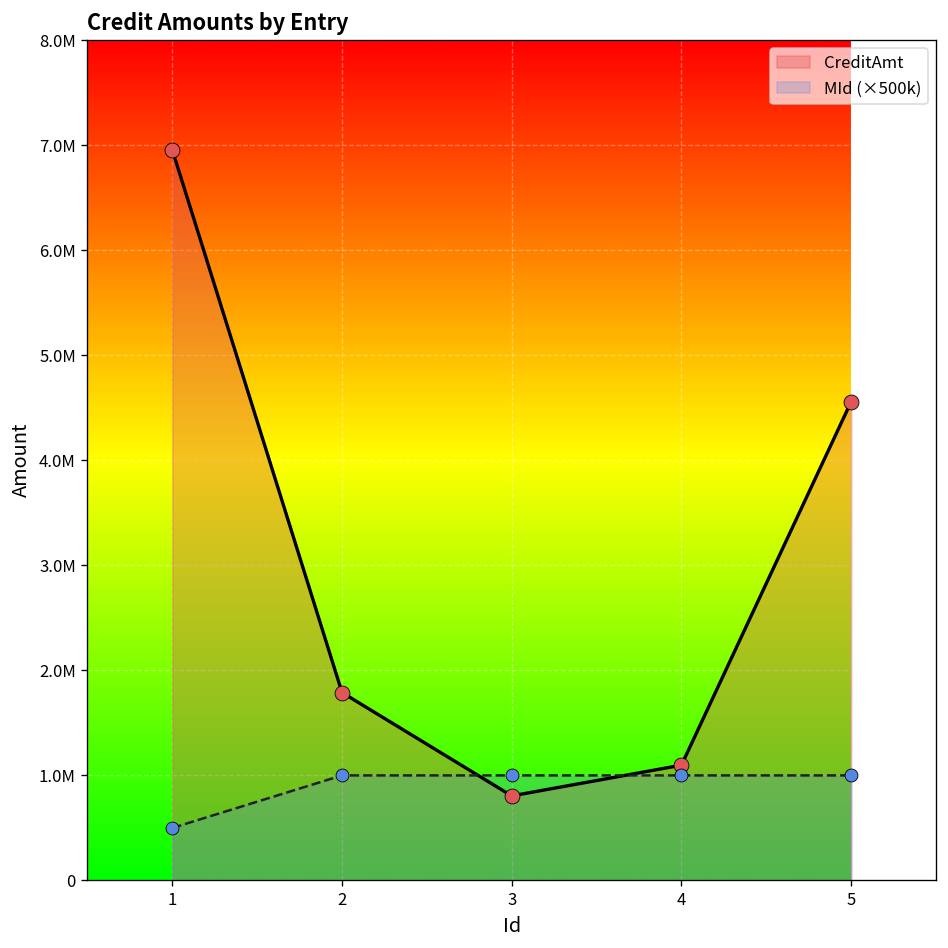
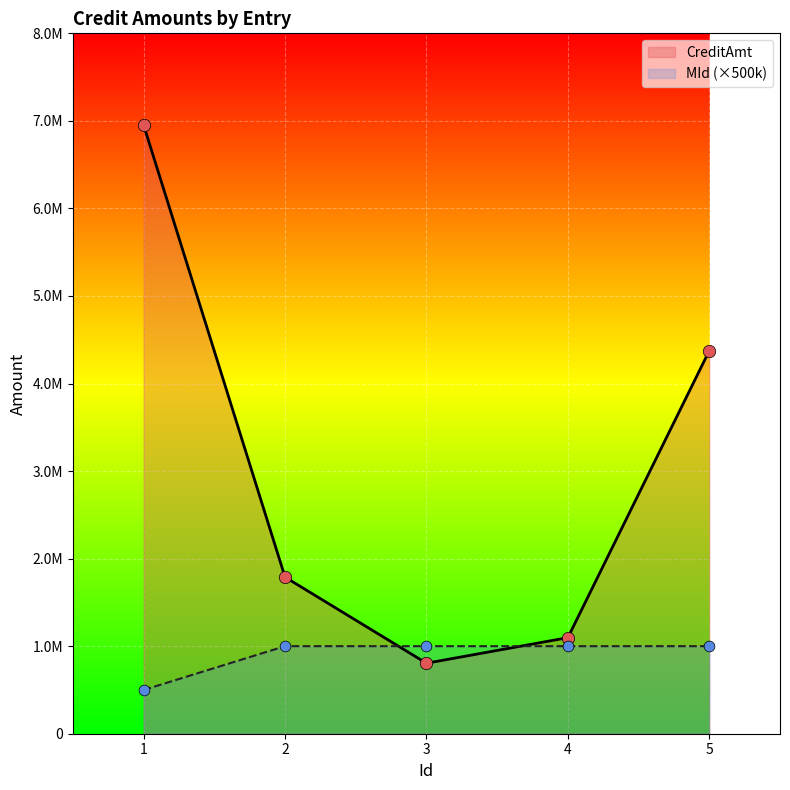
CreditAmt, 5: 4600000 -> 4400000
